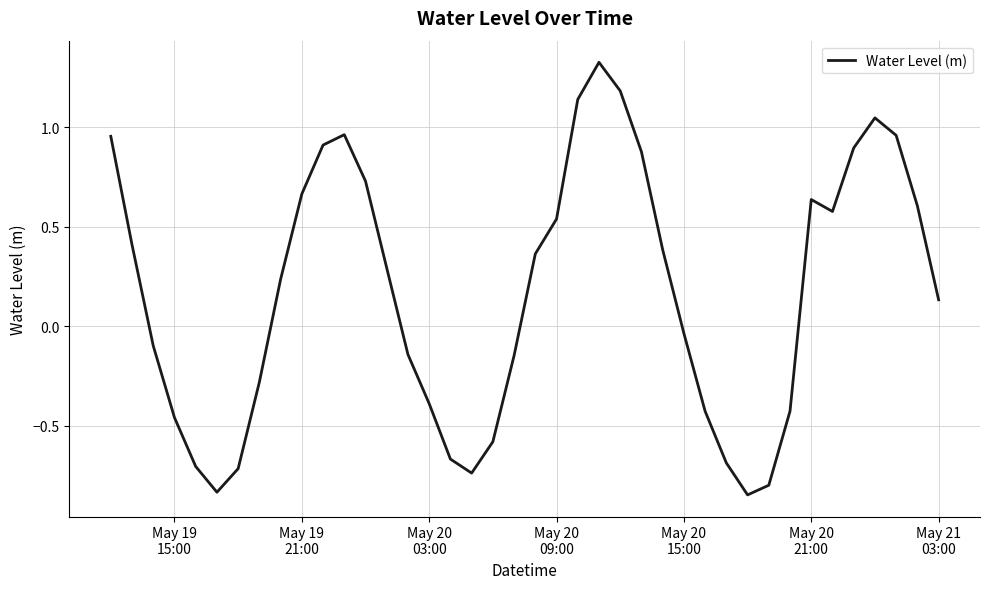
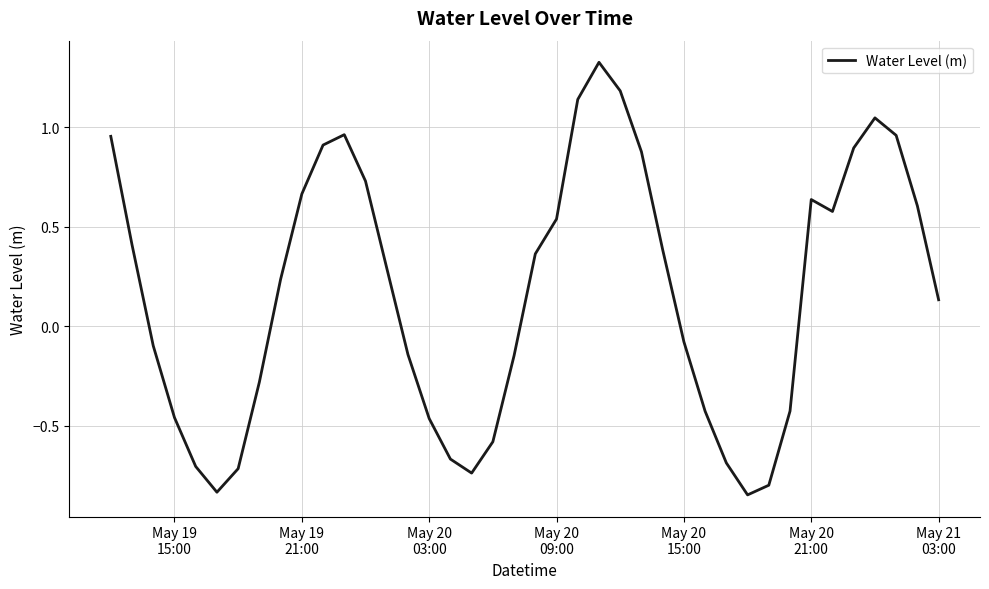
May 20 03:00: -0.39 -> -0.46
May 20 15:00: -0.04 -> -0.08
